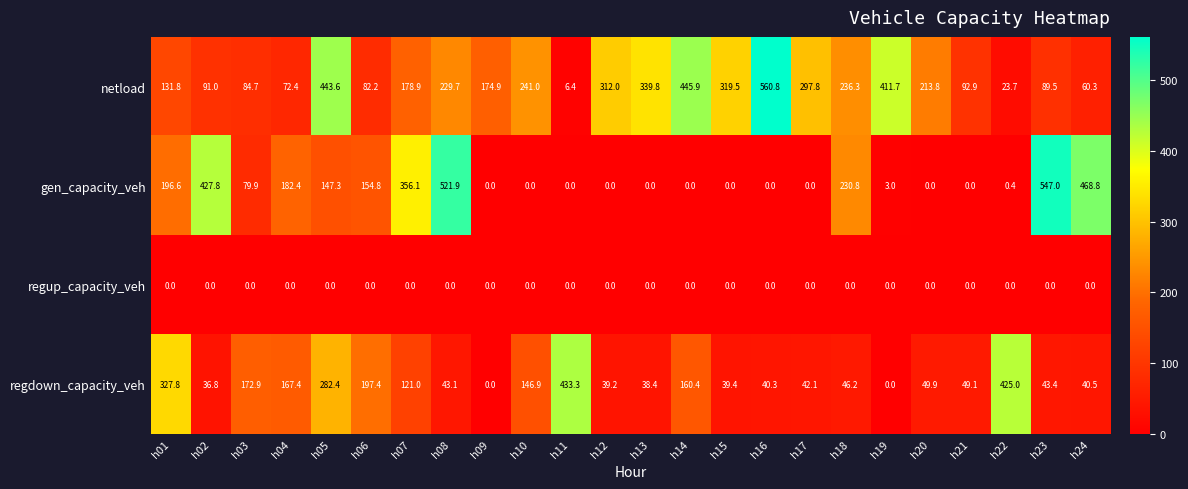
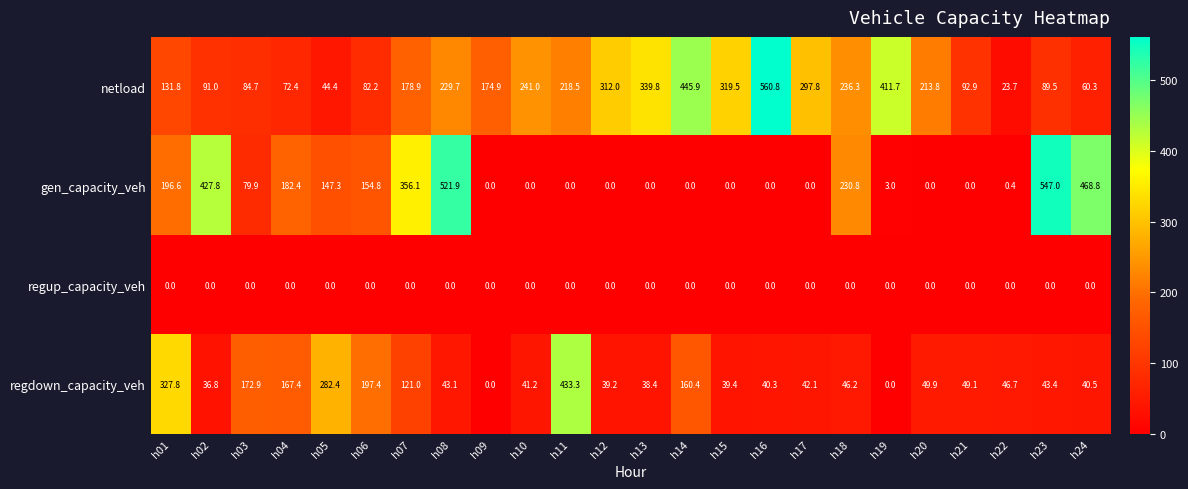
netload, h05: 443.6 -> 44.4
netload, h11: 6.4 -> 218.5
regdown_capacity_veh, h10: 146.9 -> 41.2
regdown_capacity_veh, h22: 425.0 -> 46.7
